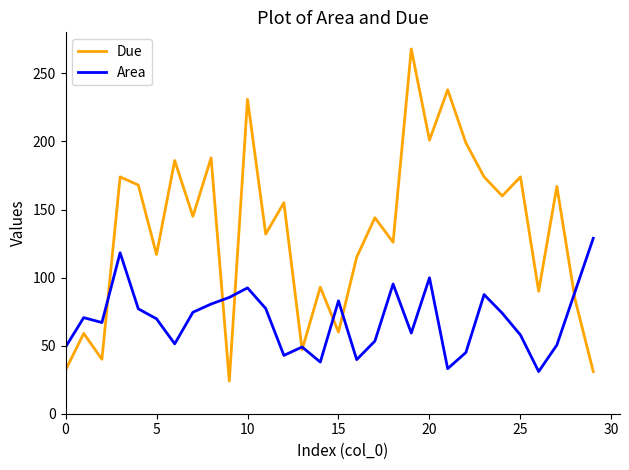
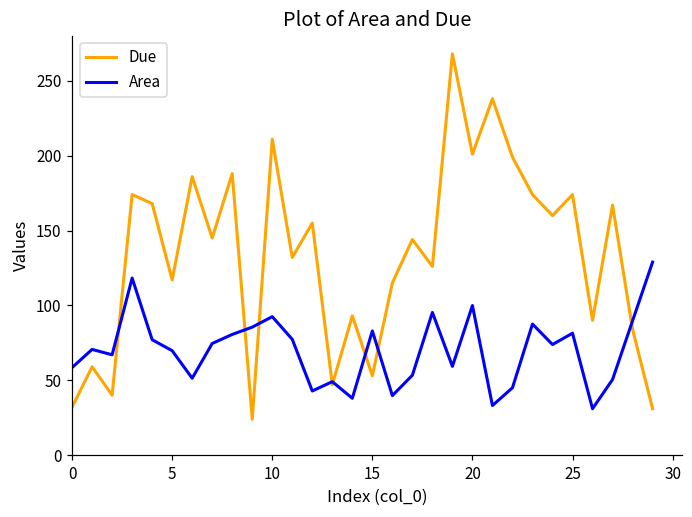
Area, 0: 49 -> 58
Due, 10: 231 -> 211
Due, 15: 60 -> 53
Area, 25: 58 -> 81
